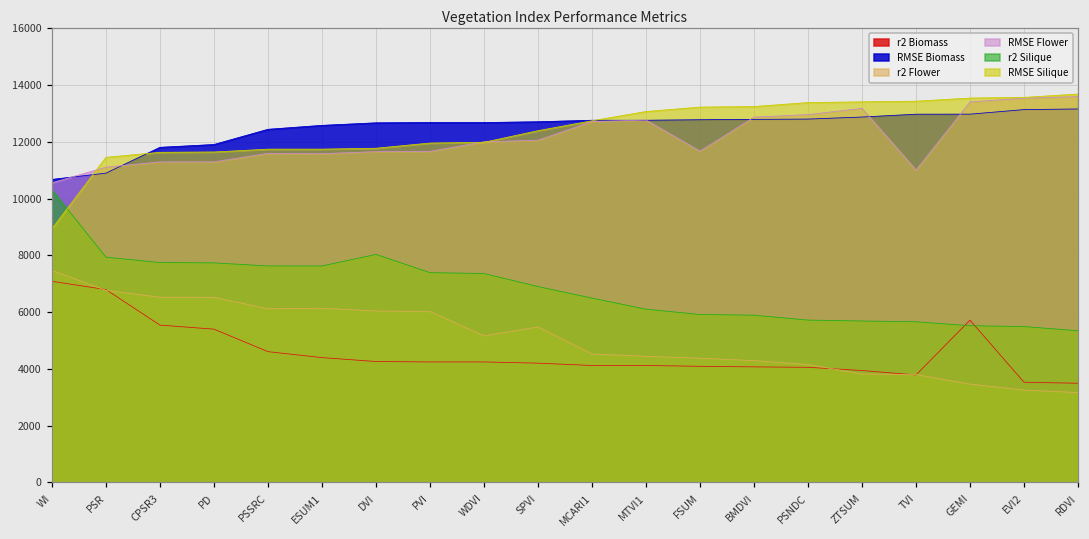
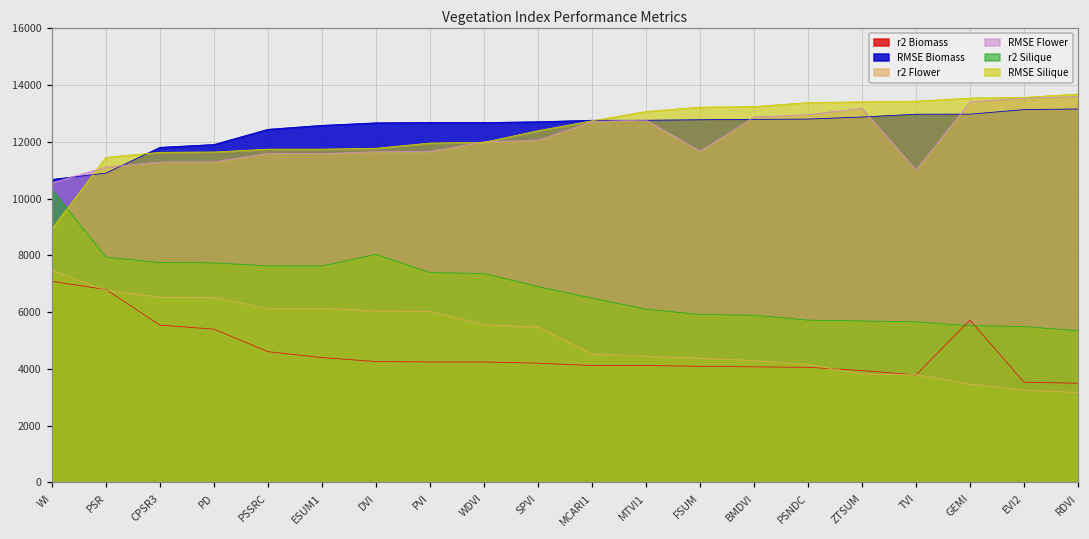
r2 Flower, WDVI: 5200 -> 5600
